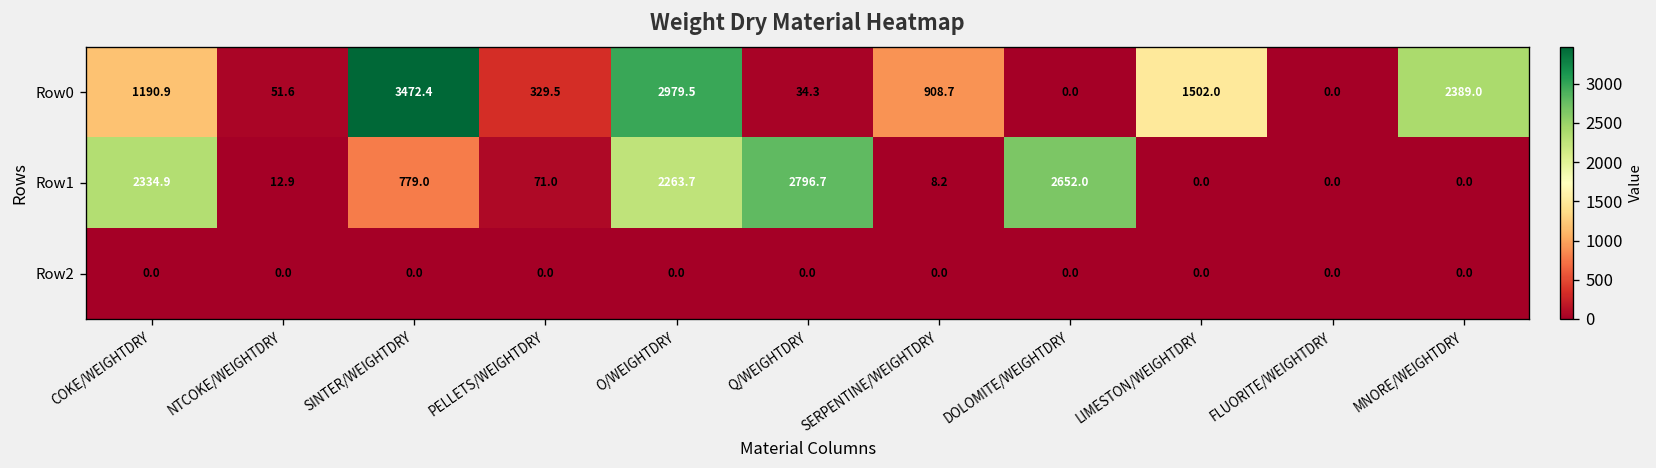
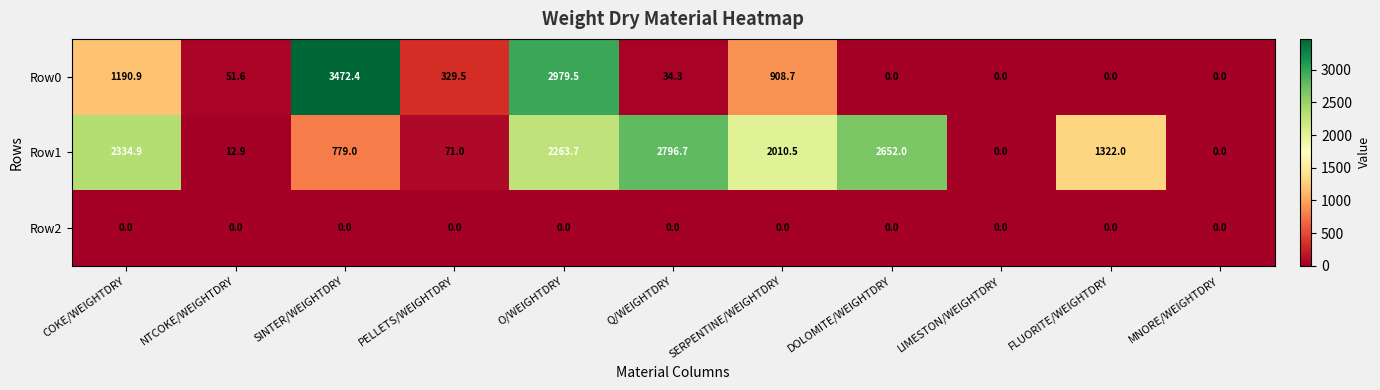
Row0, LIMESTON/WEIGHTDRY: 1502.0 -> 0.0
Row0, MNORE/WEIGHTDRY: 2389.0 -> 0.0
Row1, SERPENTINE/WEIGHTDRY: 8.2 -> 2010.5
Row1, FLUORITE/WEIGHTDRY: 0.0 -> 1322.0
